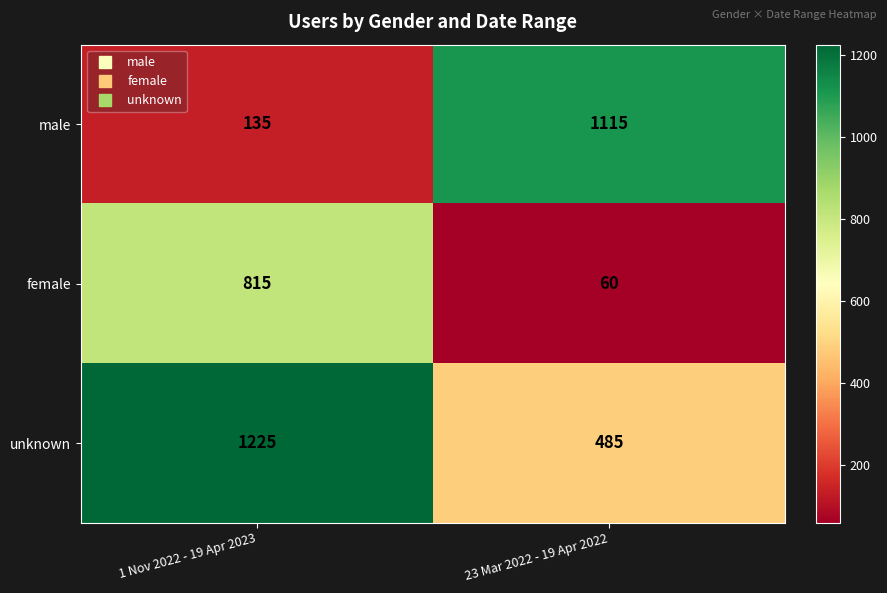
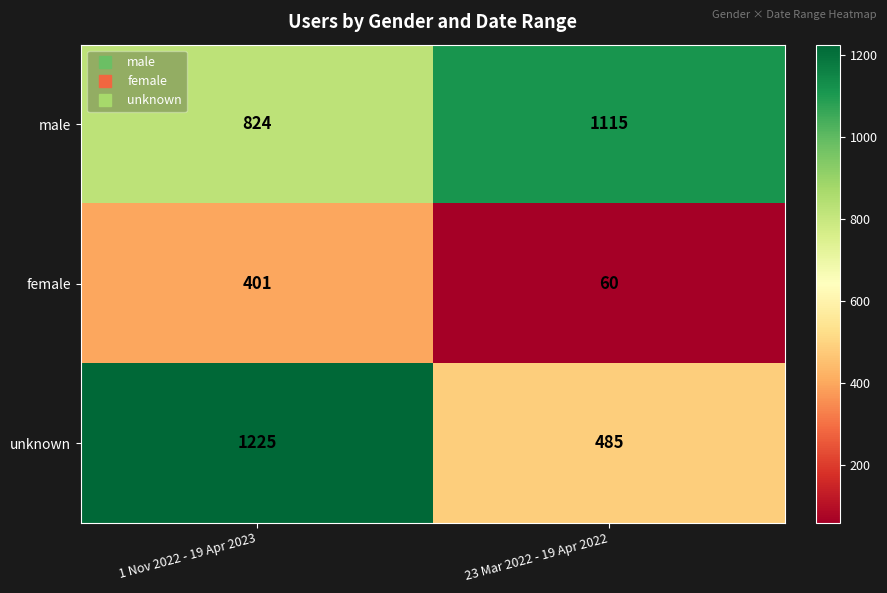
male, 1 Nov 2022 - 19 Apr 2023: 135 -> 824
female, 1 Nov 2022 - 19 Apr 2023: 815 -> 401
